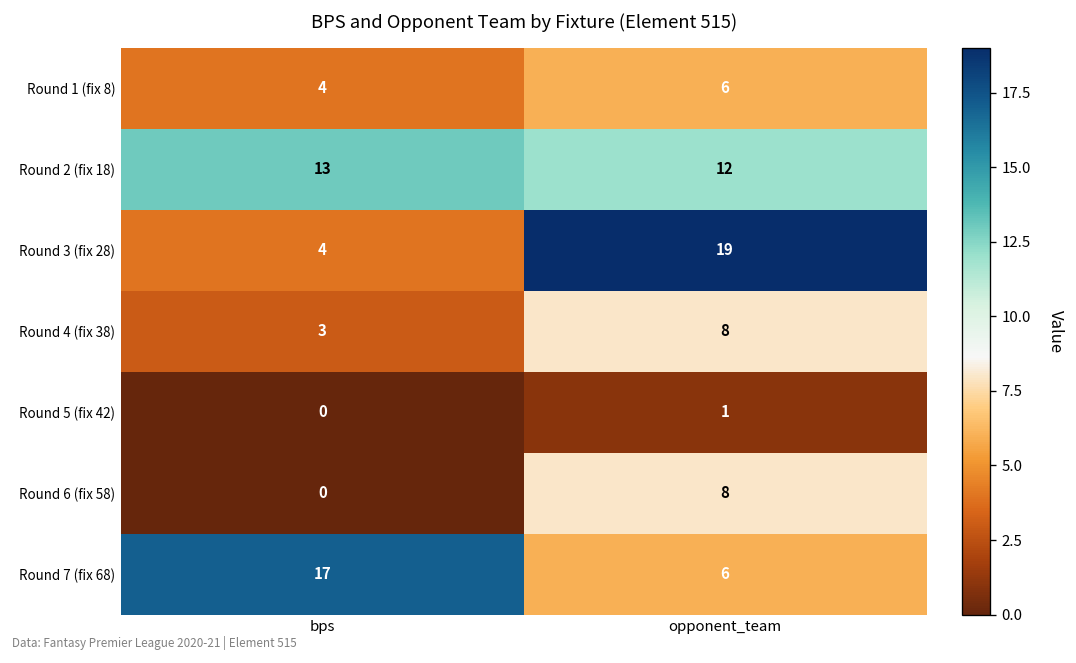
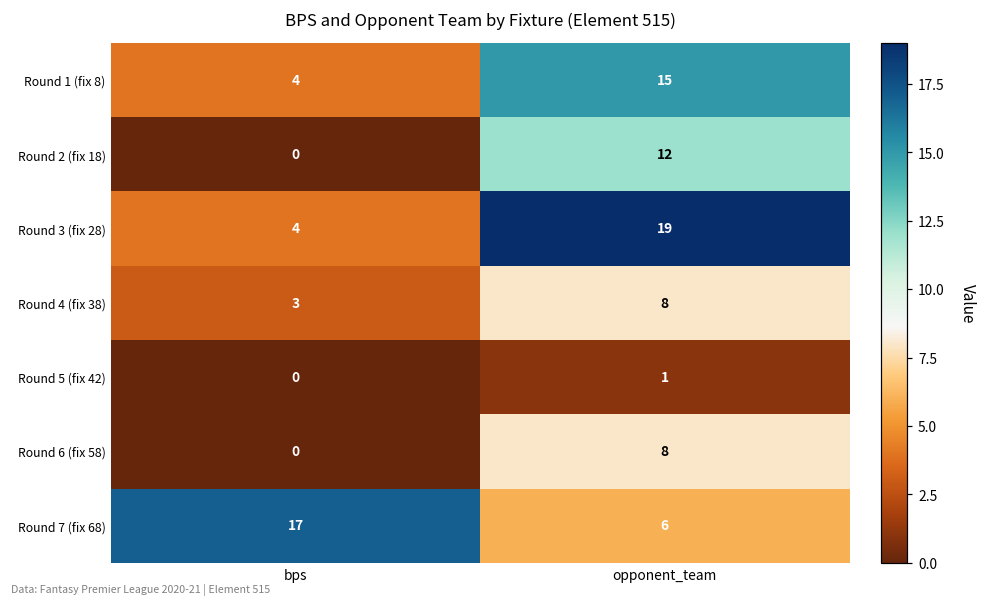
Round 1 (fix 8), opponent_team: 6 -> 15
Round 2 (fix 18), bps: 13 -> 0
